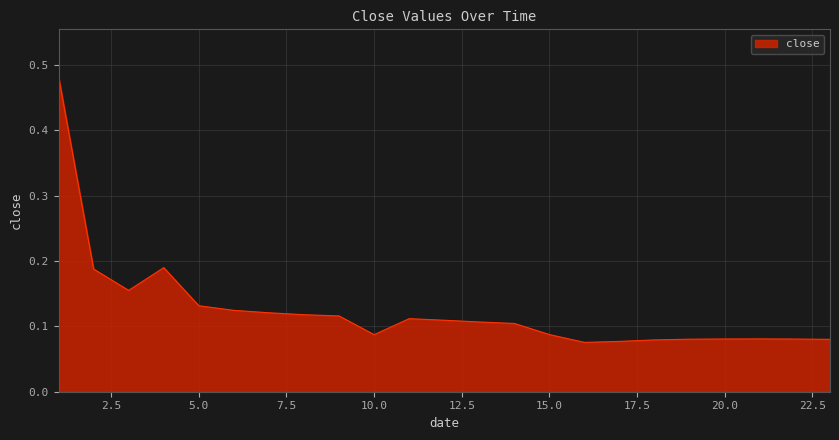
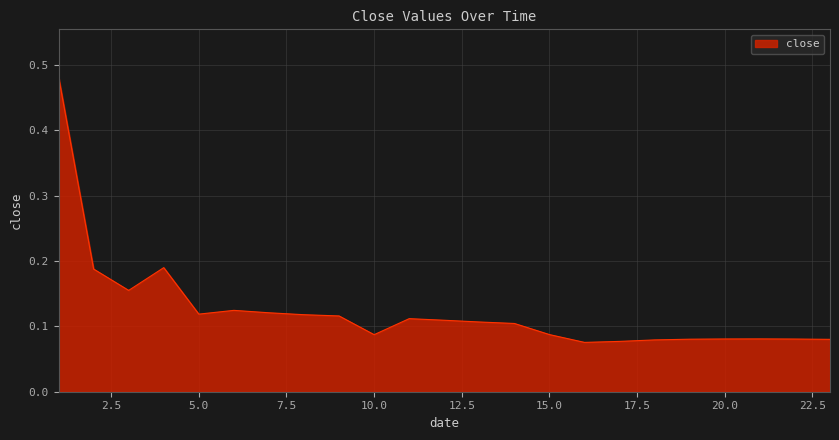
5.0: 0.13 -> 0.12
